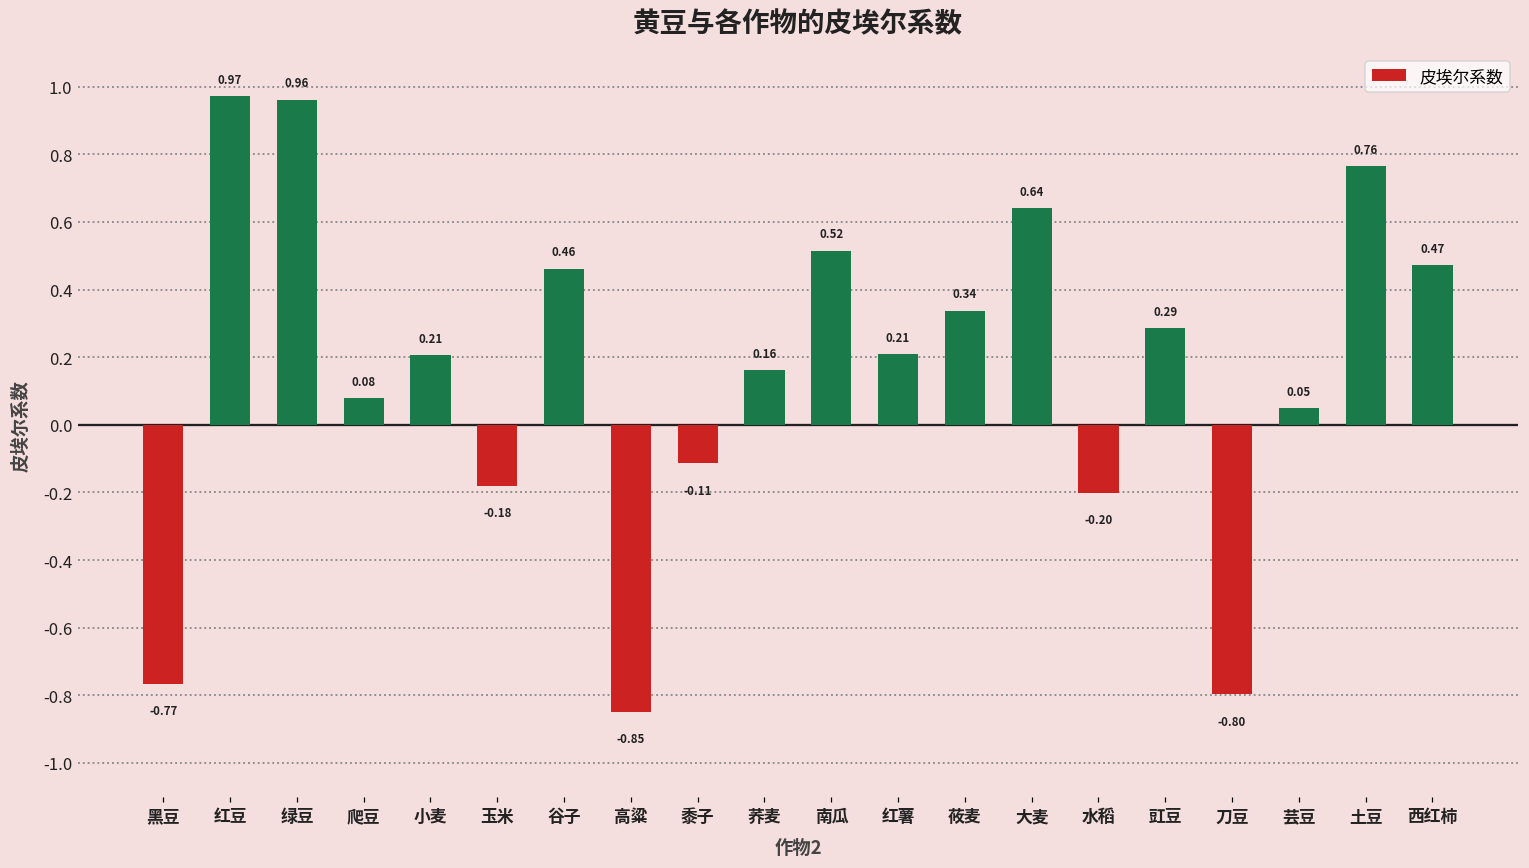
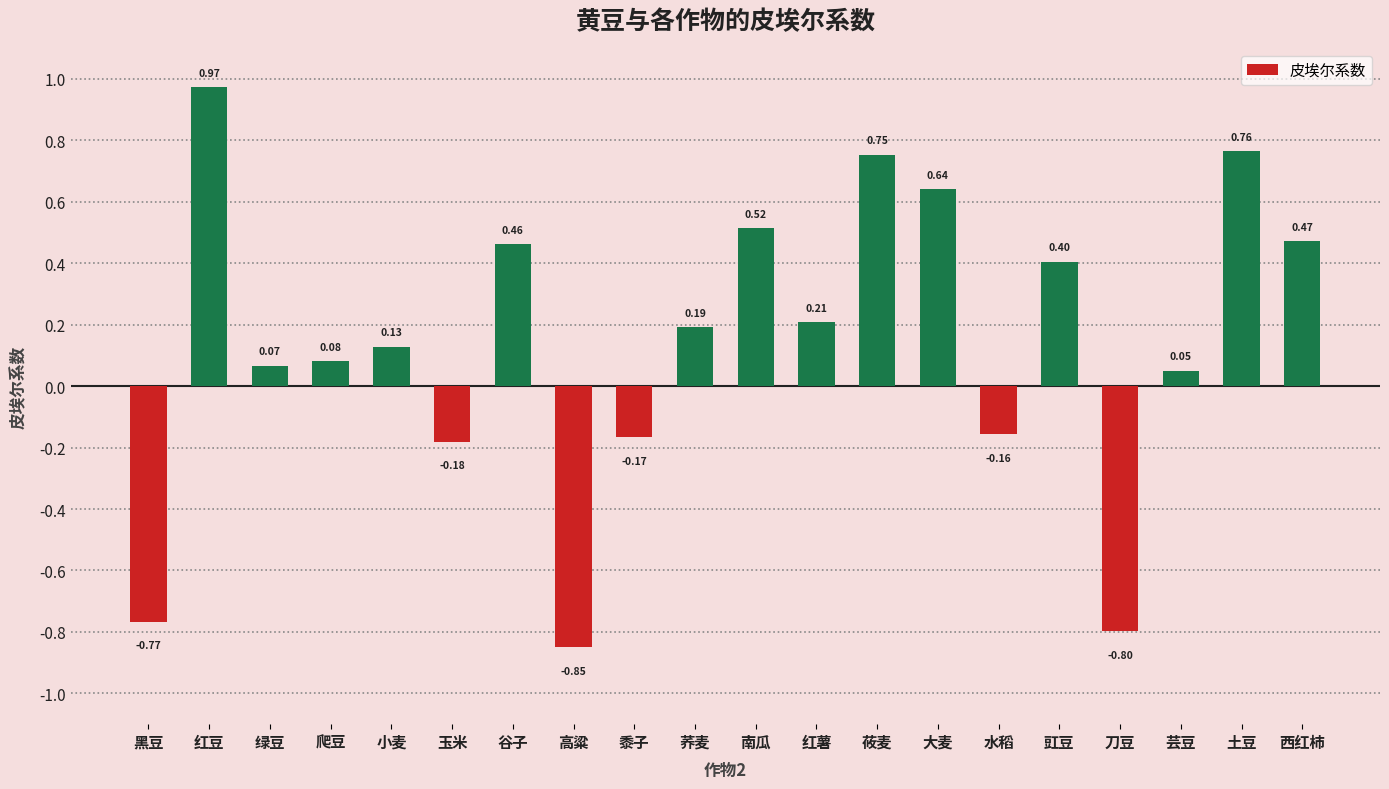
绿豆: 0.96 -> 0.07
小麦: 0.21 -> 0.13
黍子: -0.11 -> -0.17
荞麦: 0.16 -> 0.19
莜麦: 0.34 -> 0.75
水稻: -0.20 -> -0.16
豇豆: 0.29 -> 0.40
